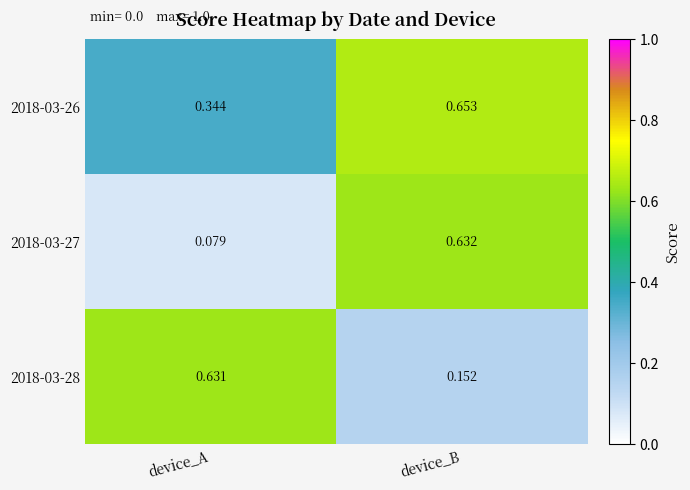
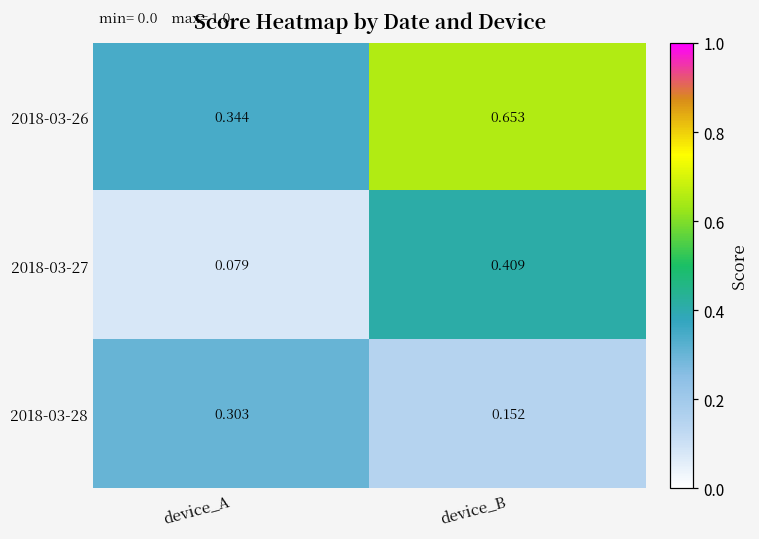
2018-03-27, device_B: 0.632 -> 0.409
2018-03-28, device_A: 0.631 -> 0.303
